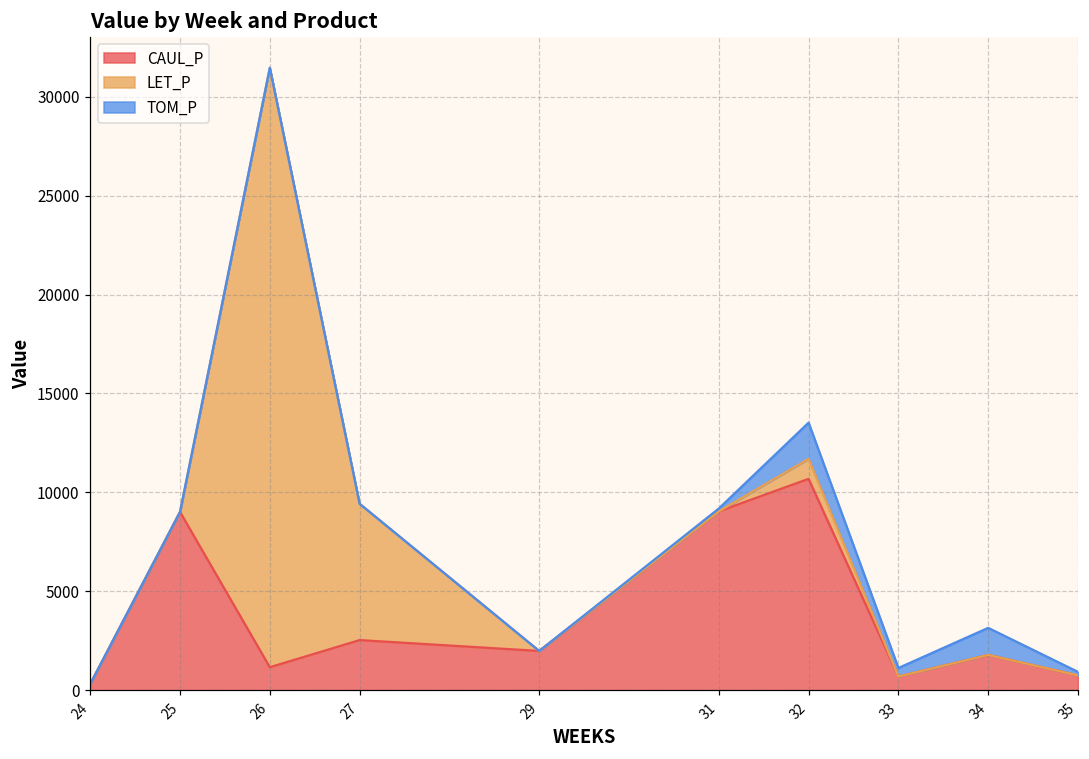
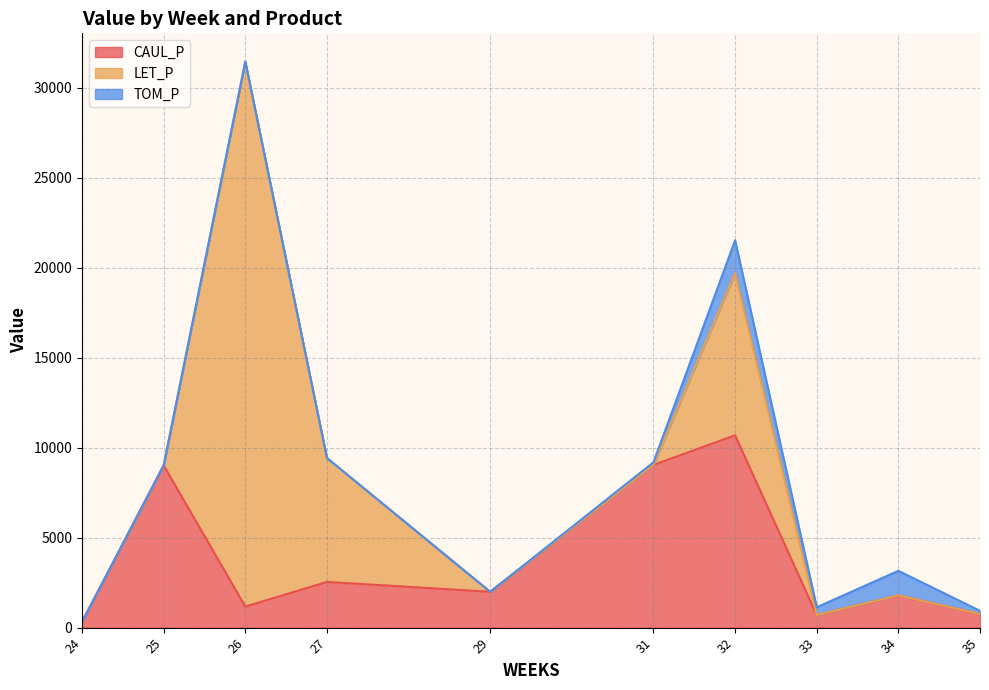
LET_P, 32: 1000 -> 9000
